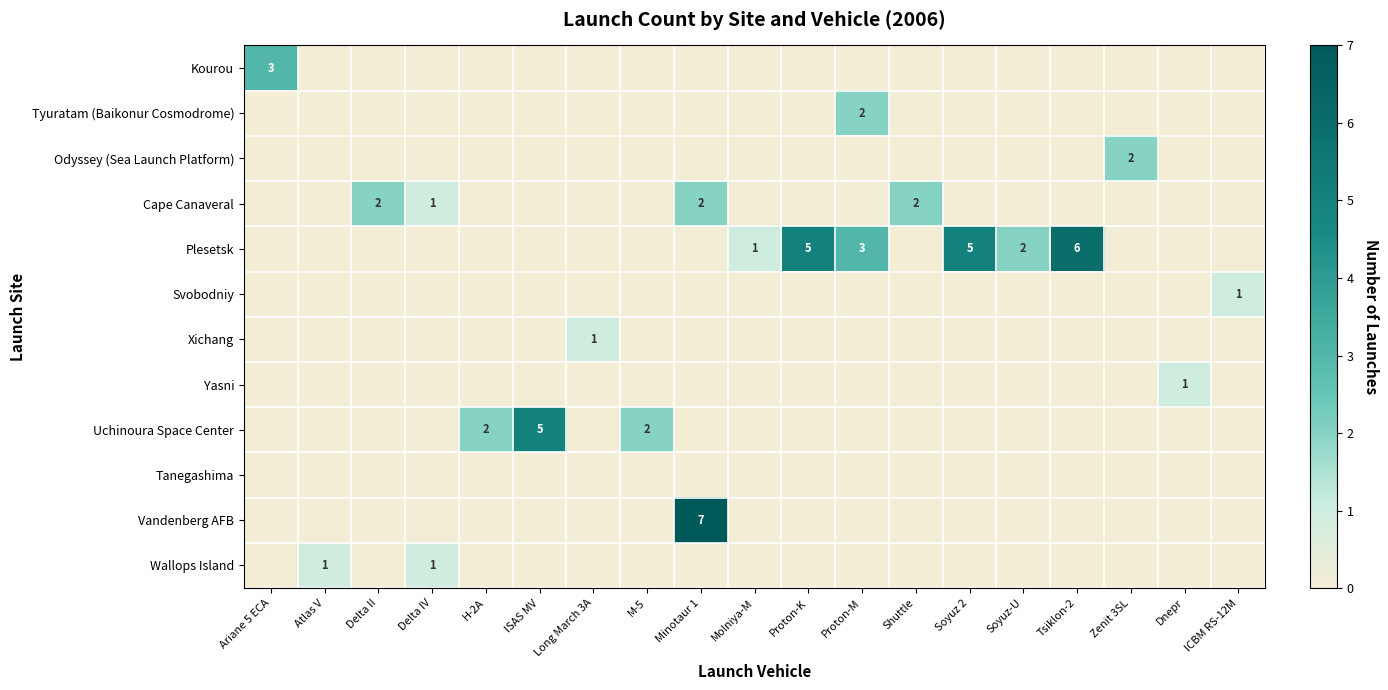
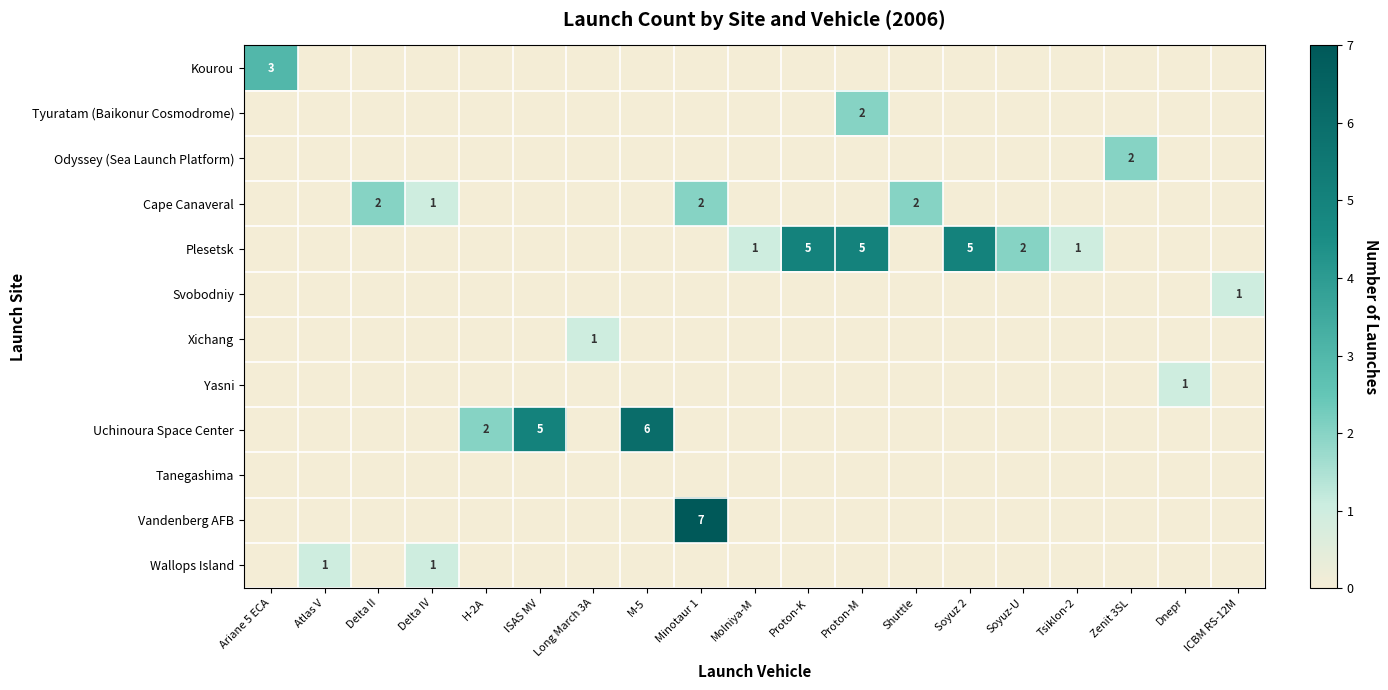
Plesetsk, Proton-M: 3 -> 5
Plesetsk, Tsiklon-2: 6 -> 1
Uchinoura Space Center, M-5: 2 -> 6
